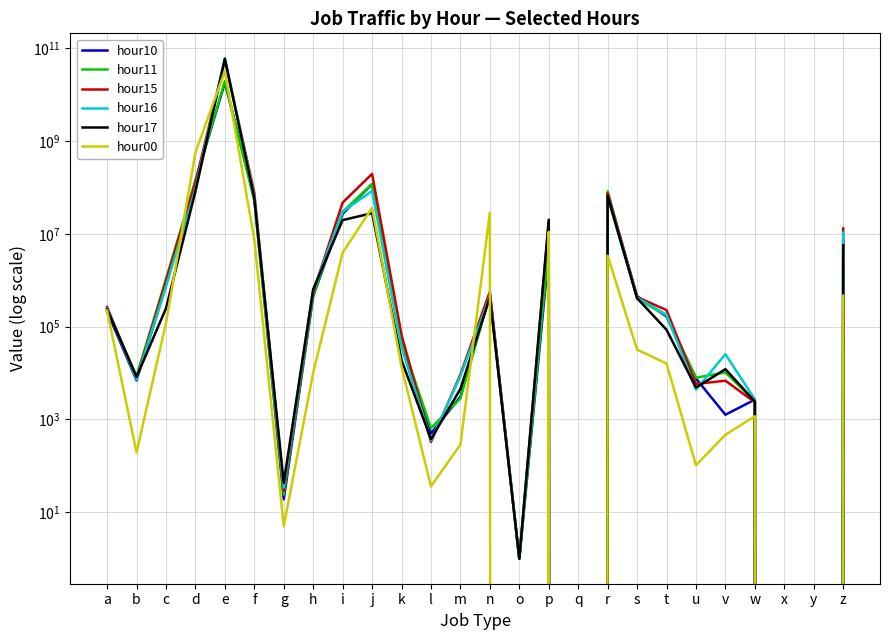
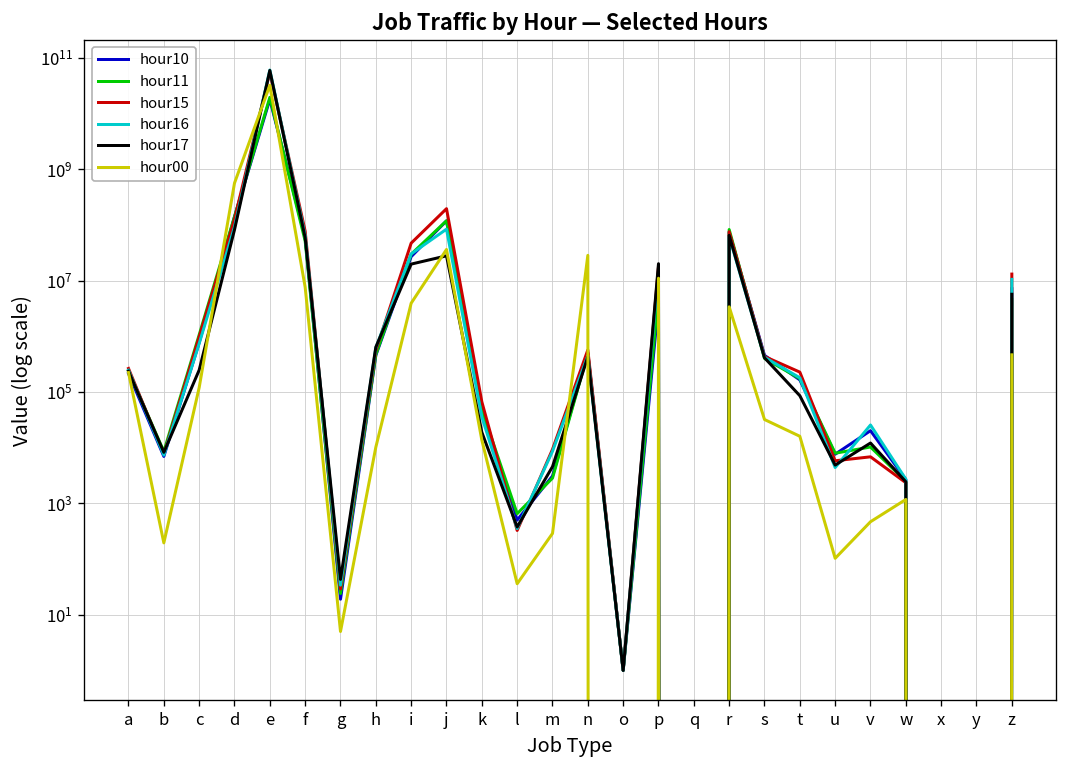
hour10, v: 1300 -> 20000
